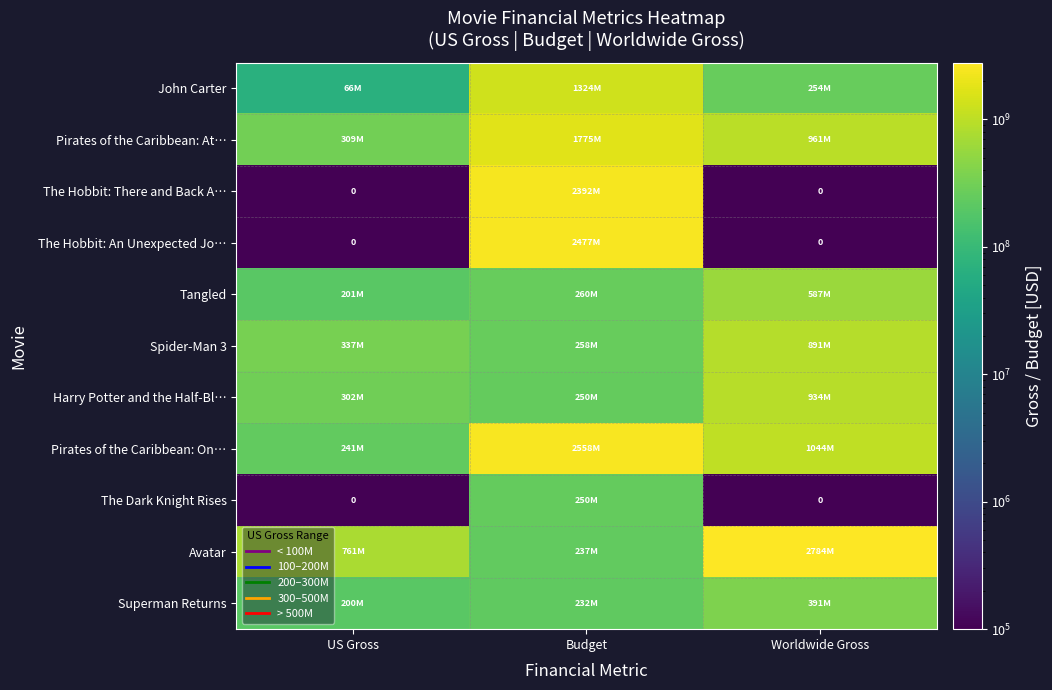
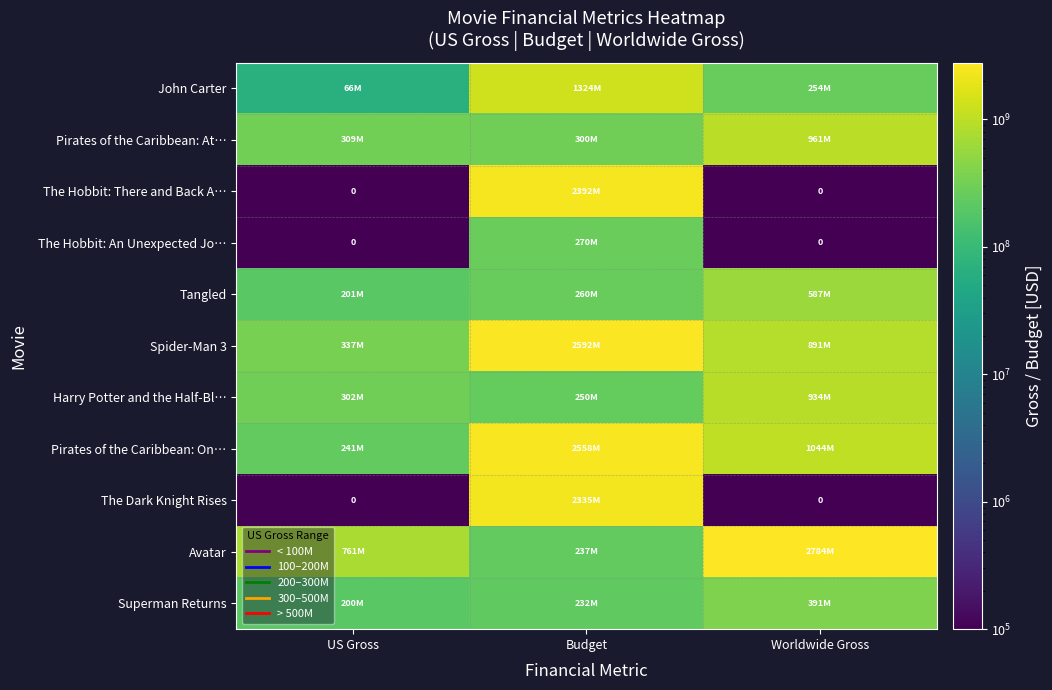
Pirates of the Caribbean: At…, Budget: 1775M -> 300M
The Hobbit: An Unexpected Jo…, Budget: 2477M -> 270M
Spider-Man 3, Budget: 258M -> 2592M
The Dark Knight Rises, Budget: 250M -> 2335M
